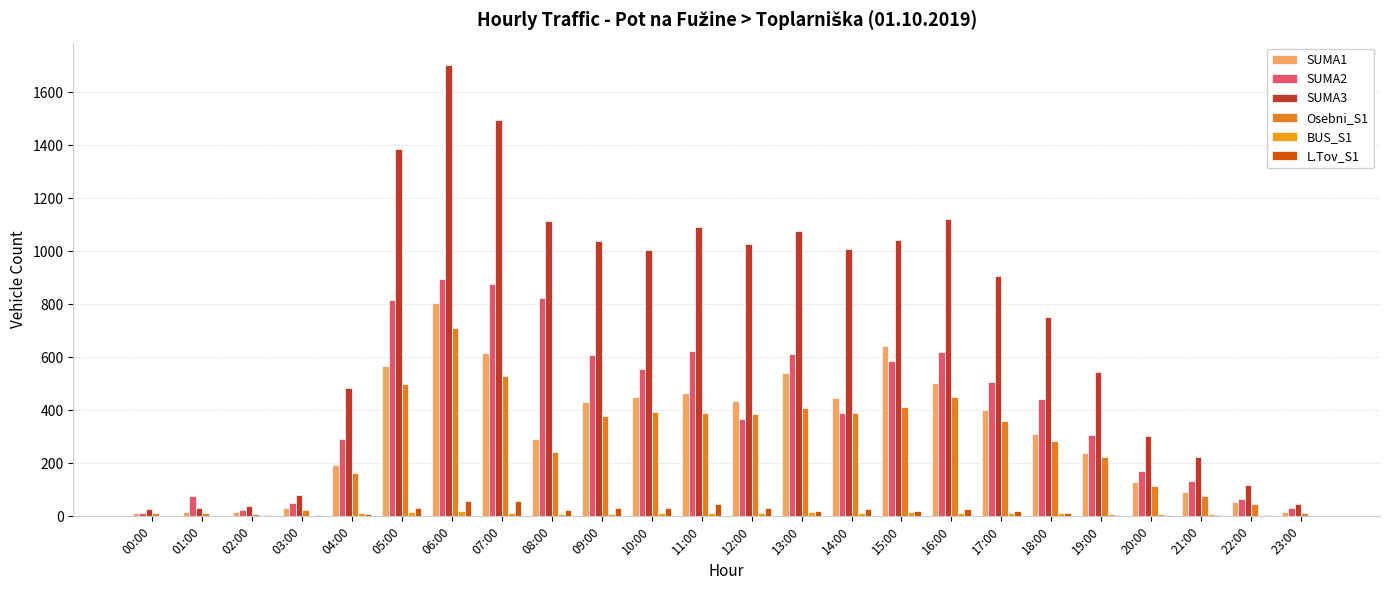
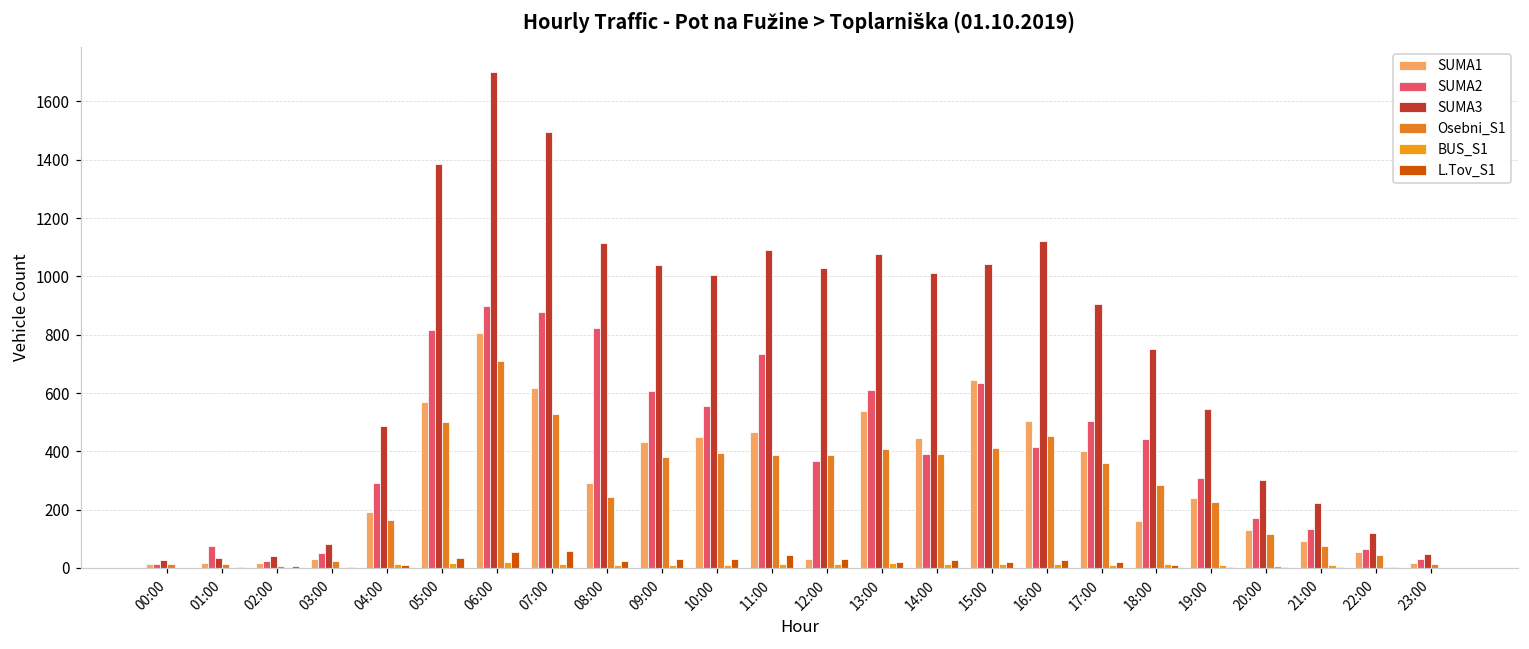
SUMA2, 11:00: 630 -> 730
SUMA1, 12:00: 440 -> 30
SUMA2, 15:00: 590 -> 630
SUMA2, 16:00: 620 -> 410
SUMA1, 18:00: 310 -> 160
